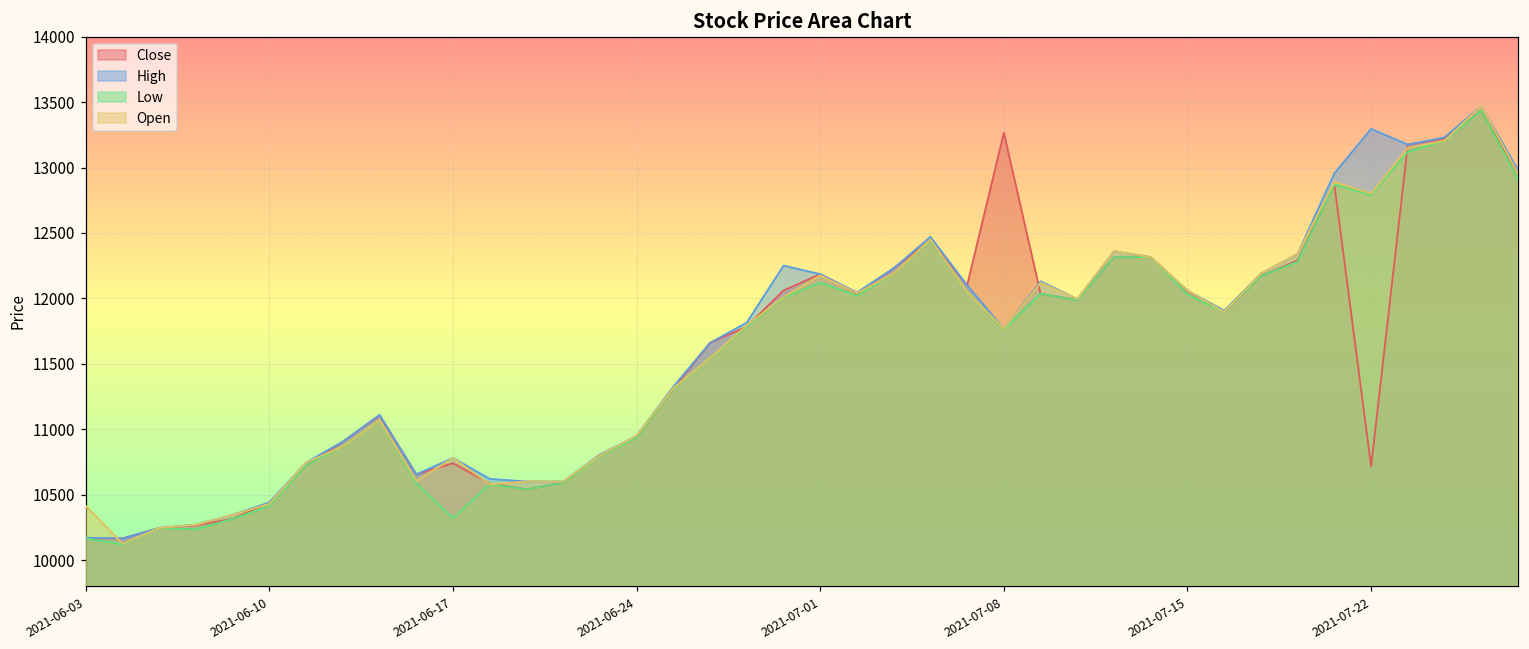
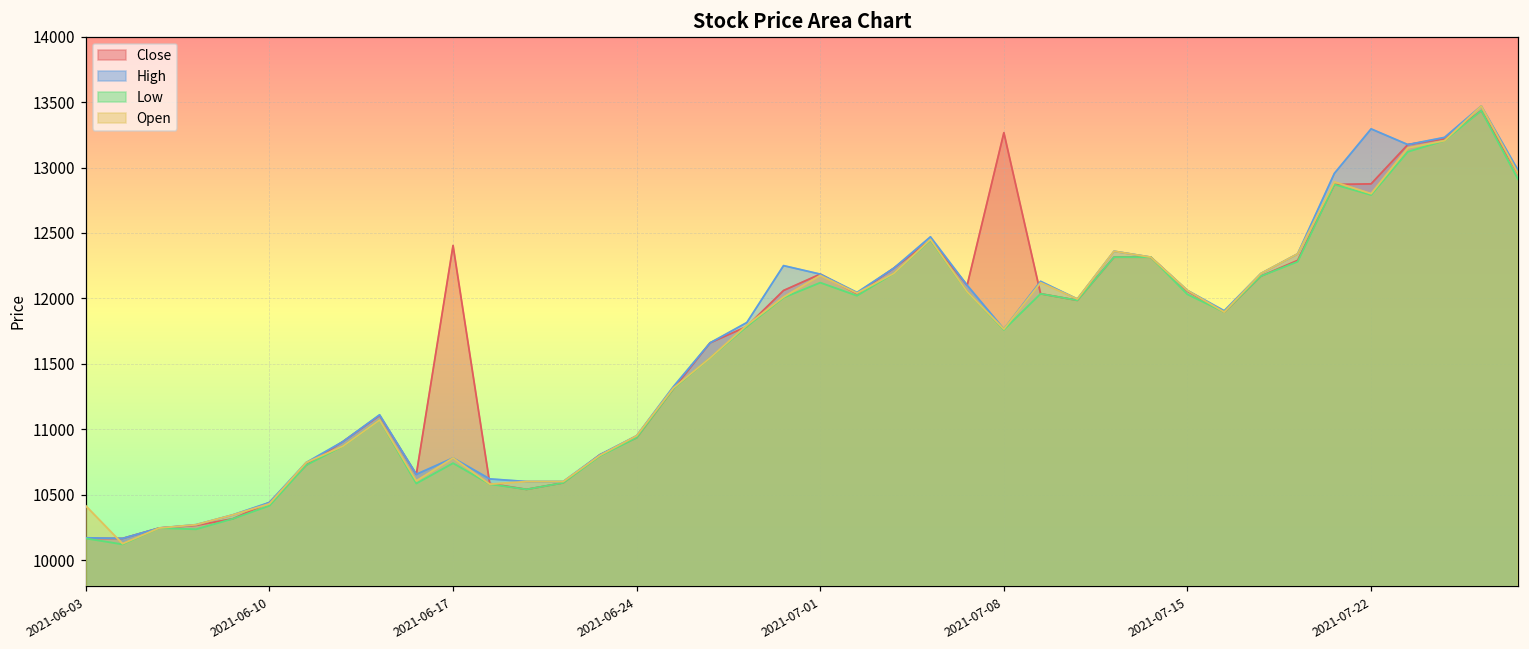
Close, 2021-06-17: 10740 -> 12400
Low, 2021-06-17: 10320 -> 10740
Close, 2021-07-22: 10720 -> 12880
